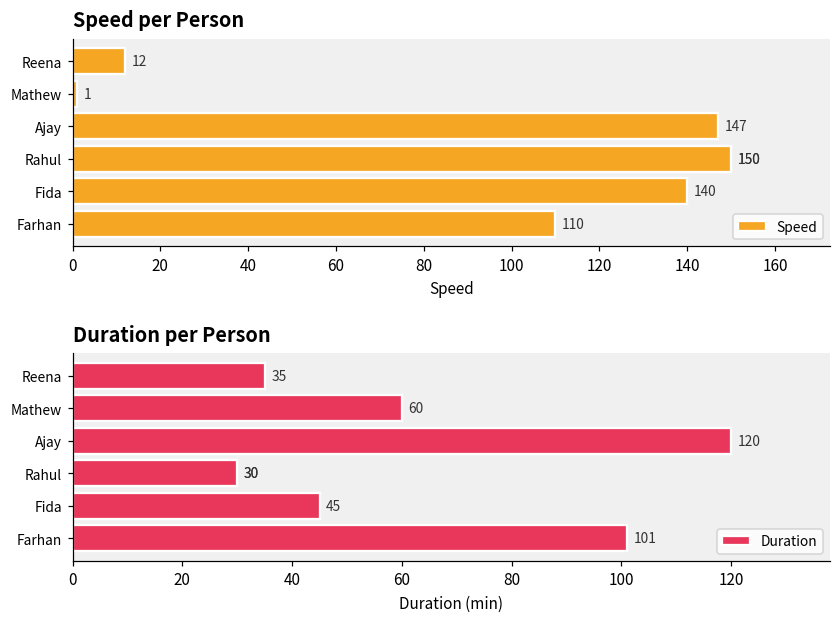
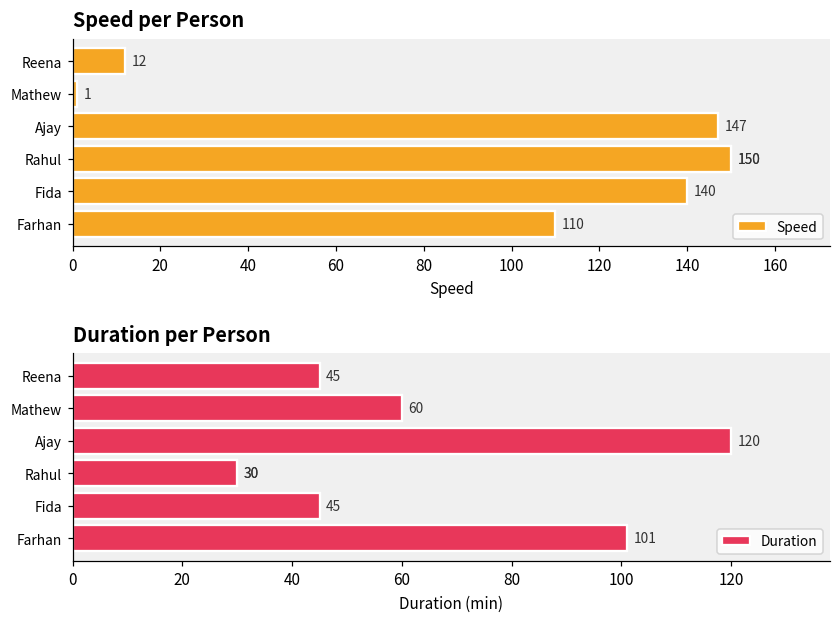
Duration per Person, Reena: 35 -> 45
